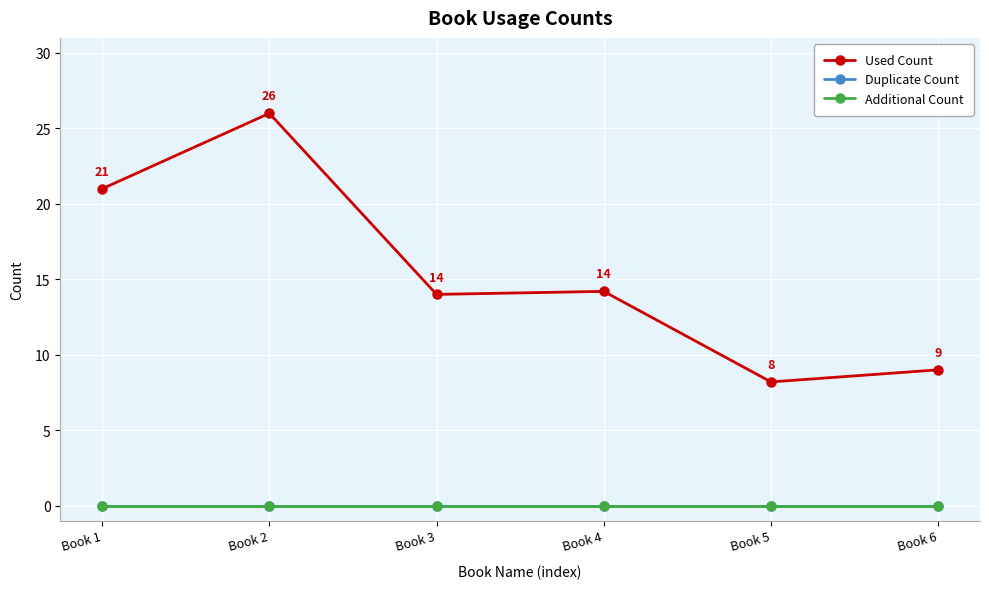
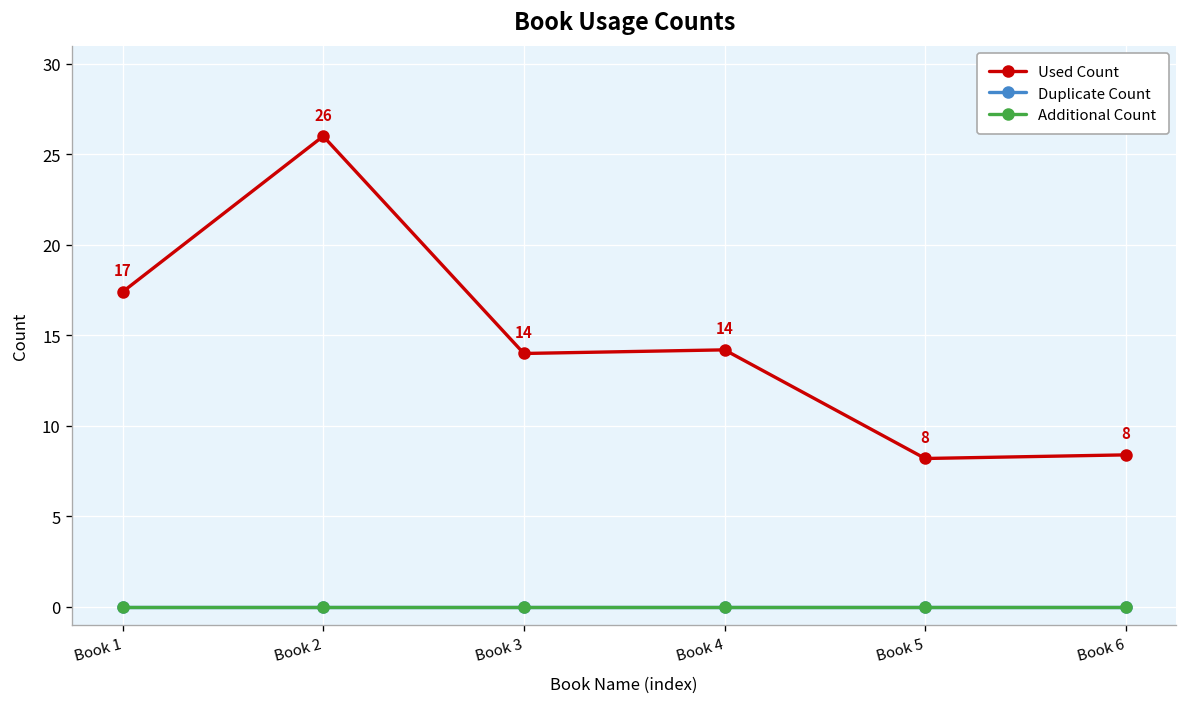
Used Count, Book 1: 21 -> 17
Used Count, Book 6: 9 -> 8
